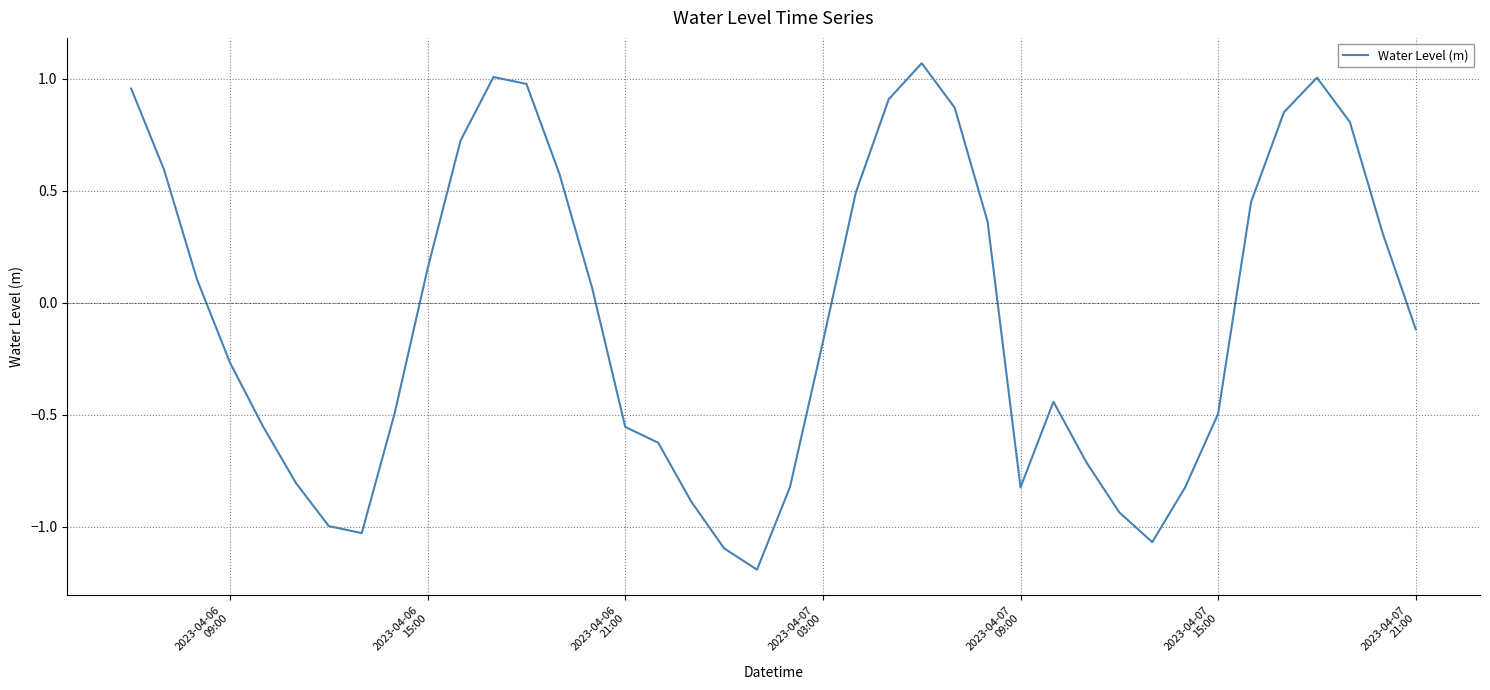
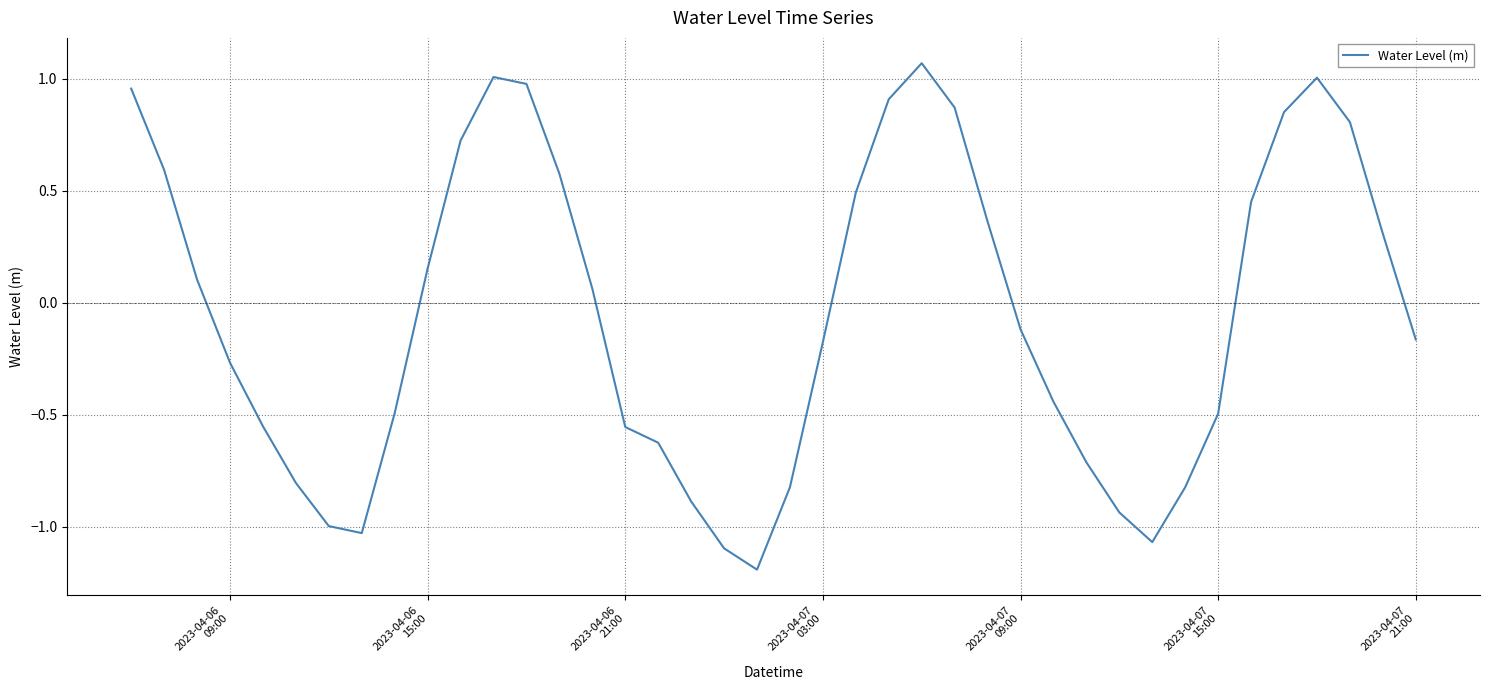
2023-04-07 09:00: -0.82 -> -0.12
2023-04-07 21:00: -0.12 -> -0.16
